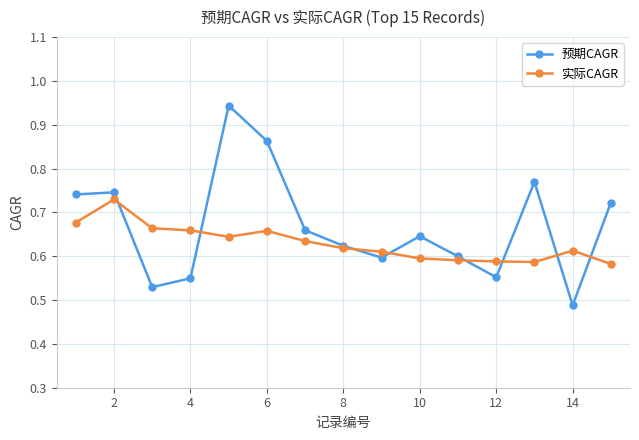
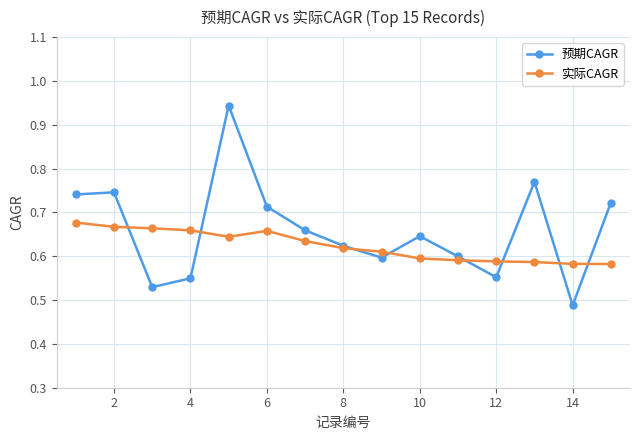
实际CAGR, 2: 0.73 -> 0.67
预期CAGR, 6: 0.86 -> 0.71
实际CAGR, 14: 0.61 -> 0.58
